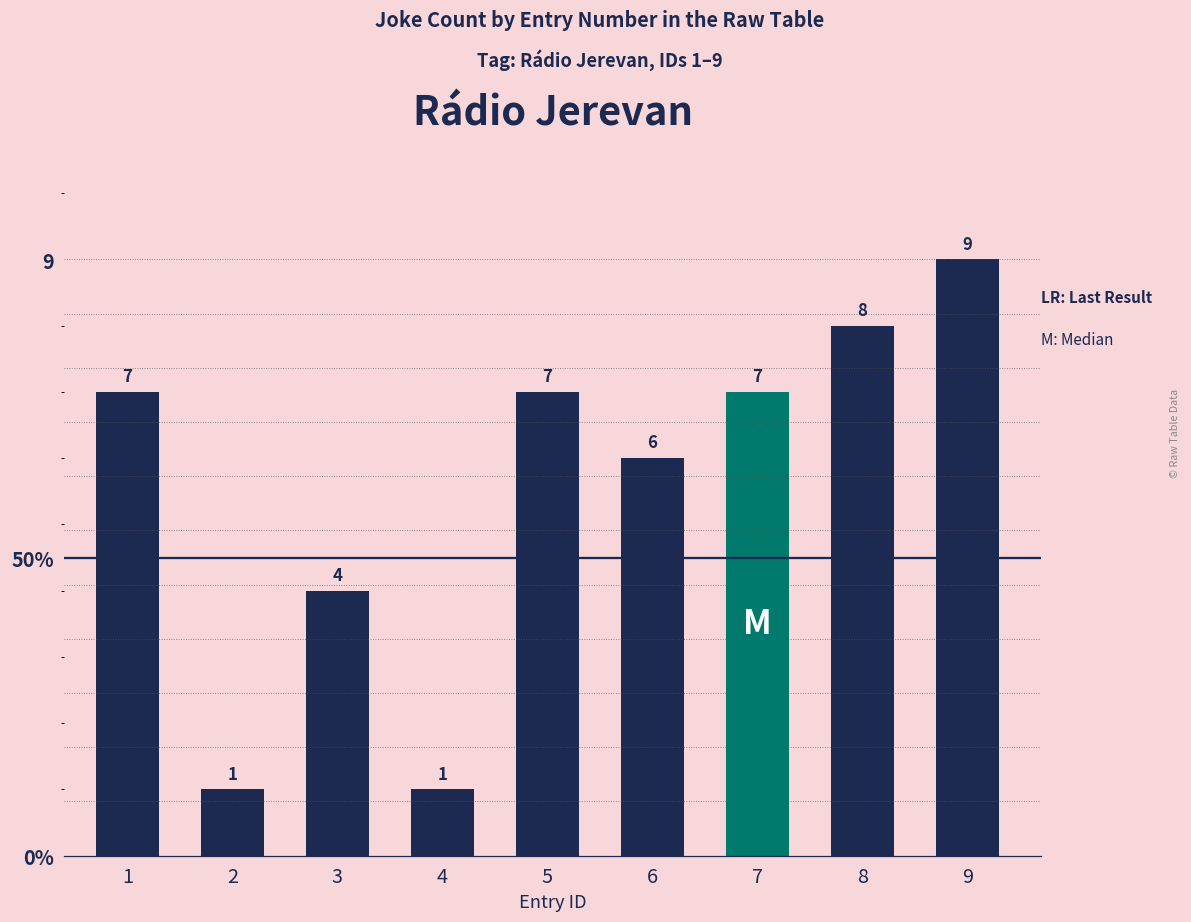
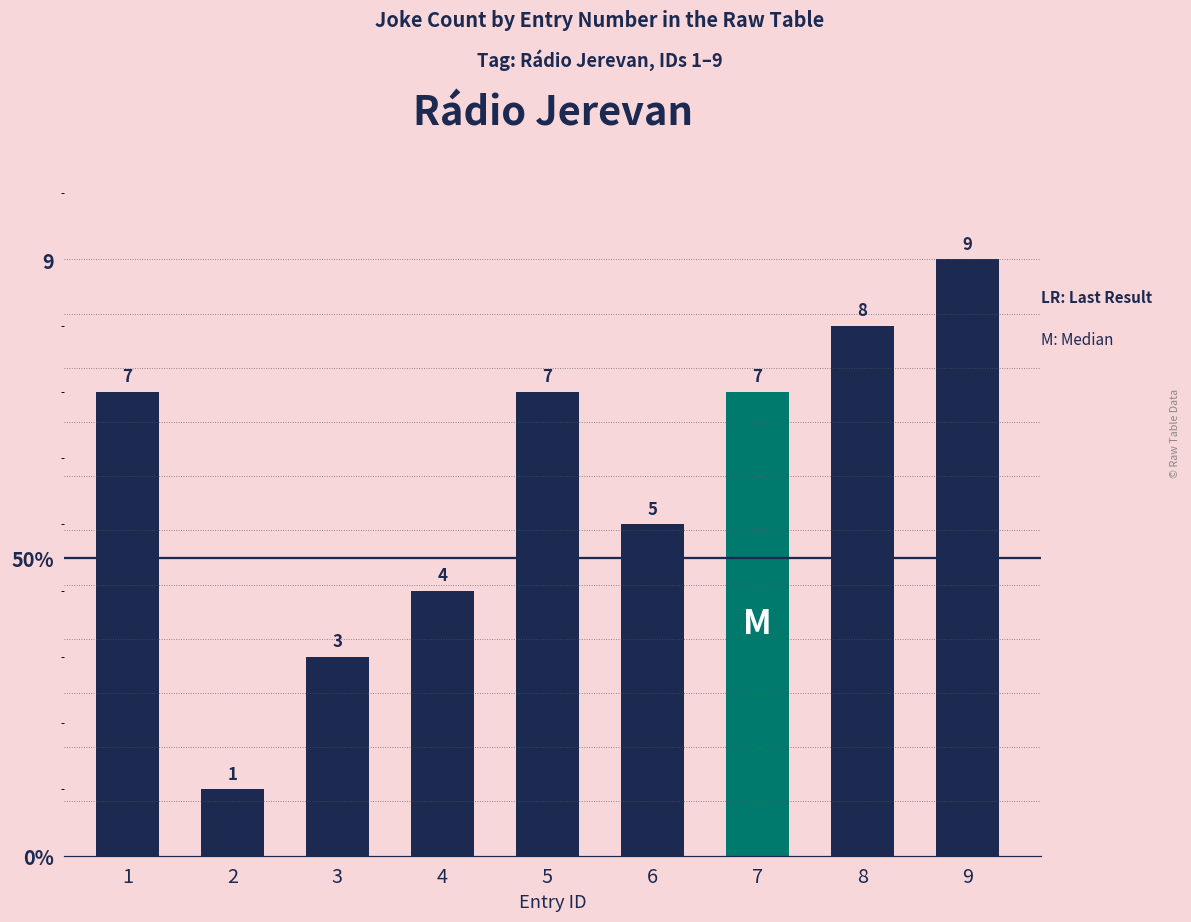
3: 4 -> 3
4: 1 -> 4
6: 6 -> 5
